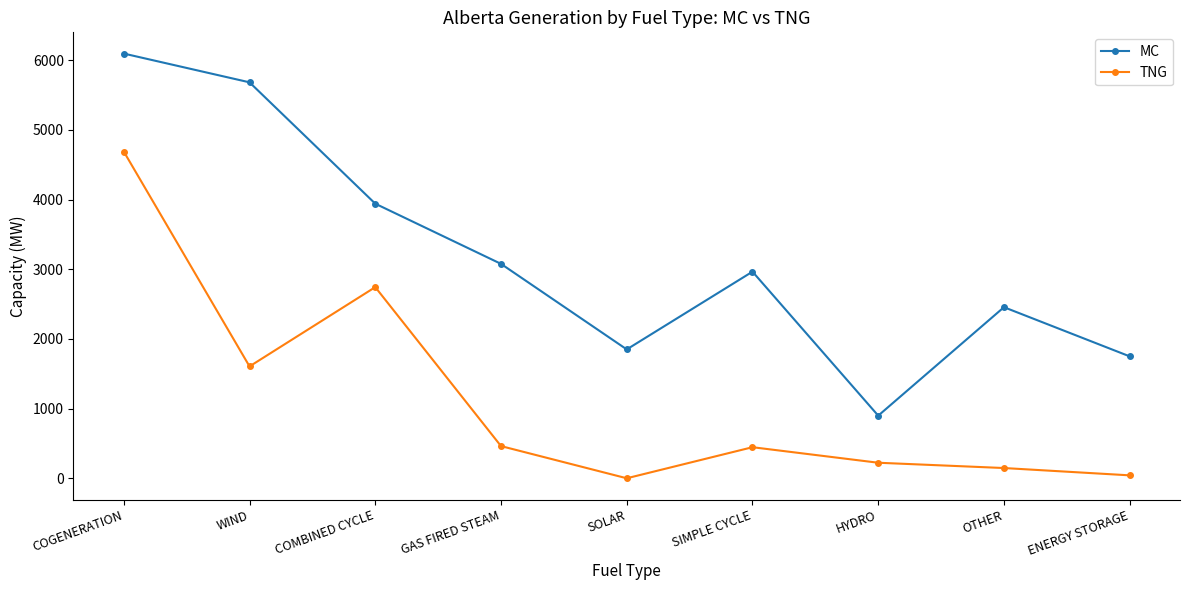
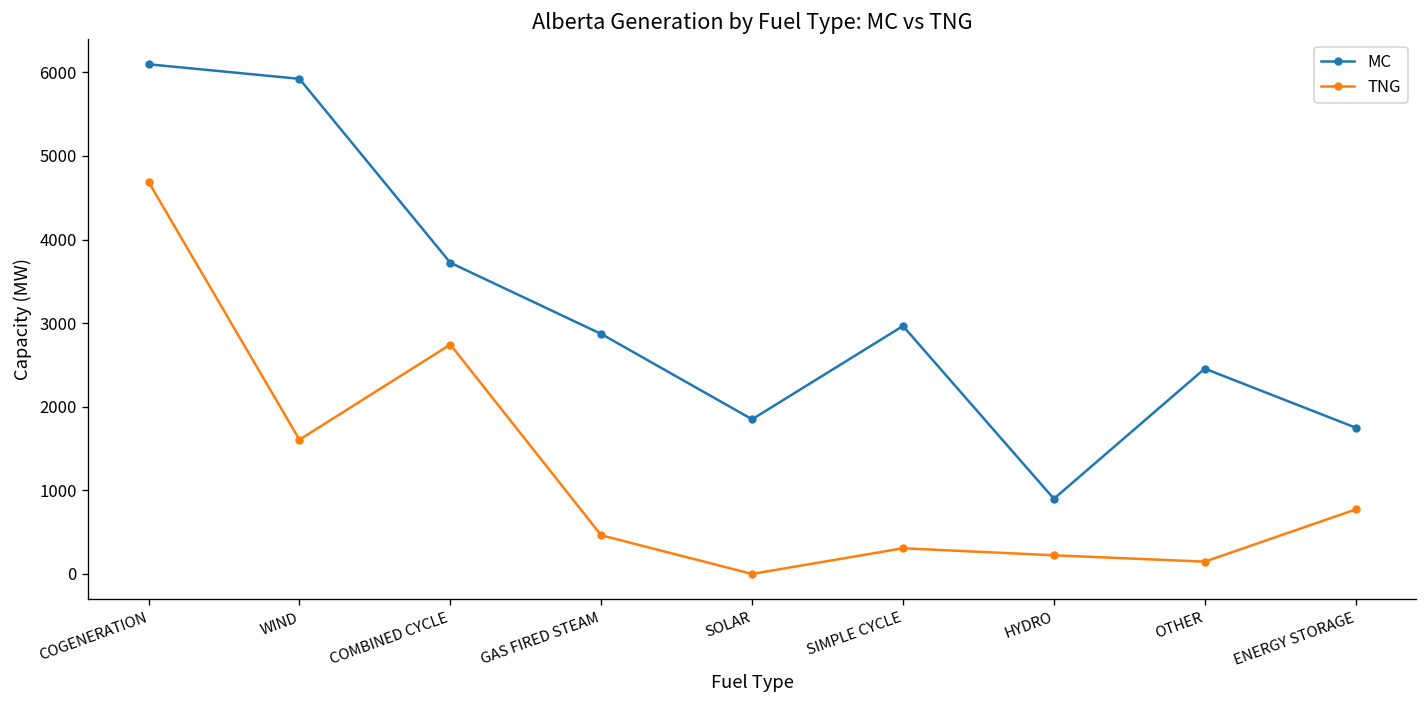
MC, WIND: 5700 -> 5900
MC, COMBINED CYCLE: 3900 -> 3700
MC, GAS FIRED STEAM: 3100 -> 2900
TNG, SIMPLE CYCLE: 400 -> 300
TNG, ENERGY STORAGE: 0 -> 800
